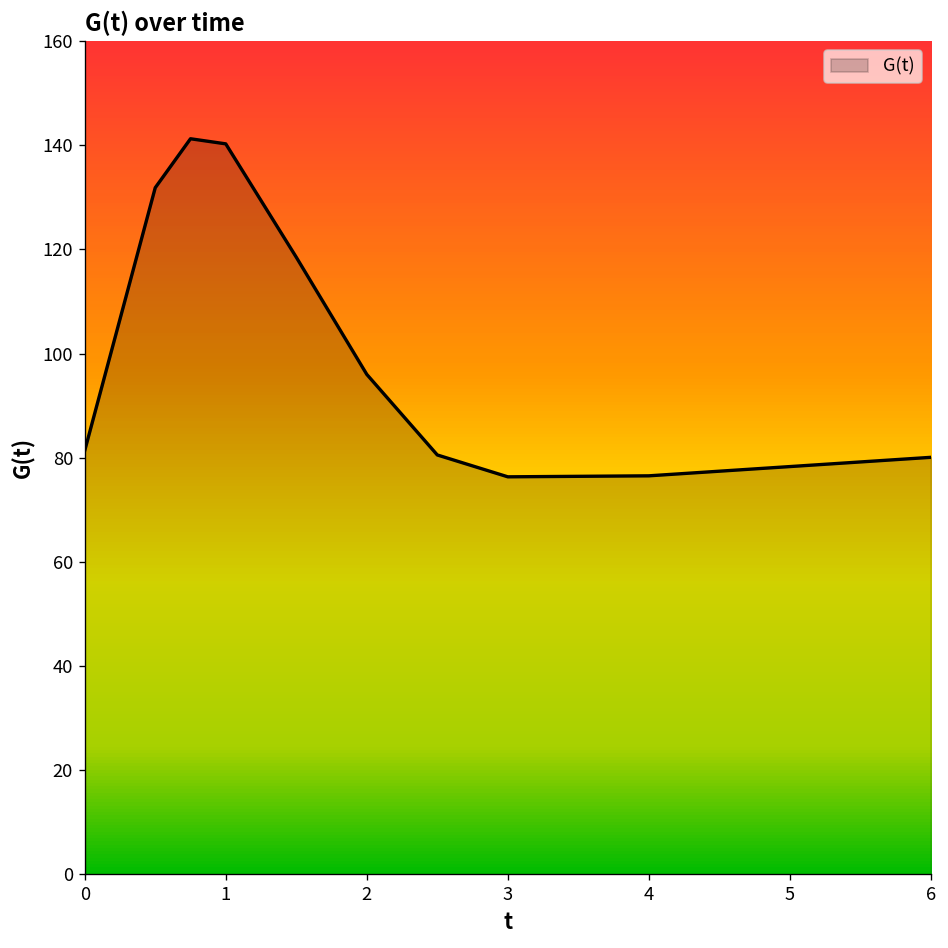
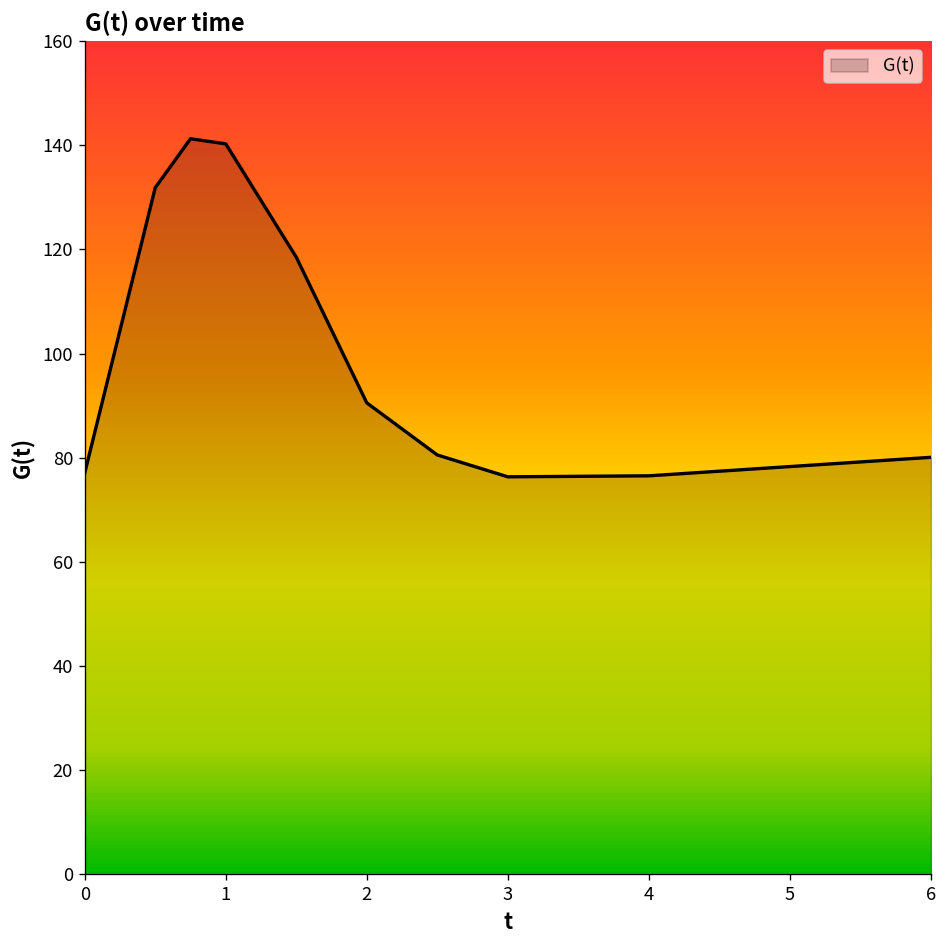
0: 81 -> 77
2: 96 -> 91
